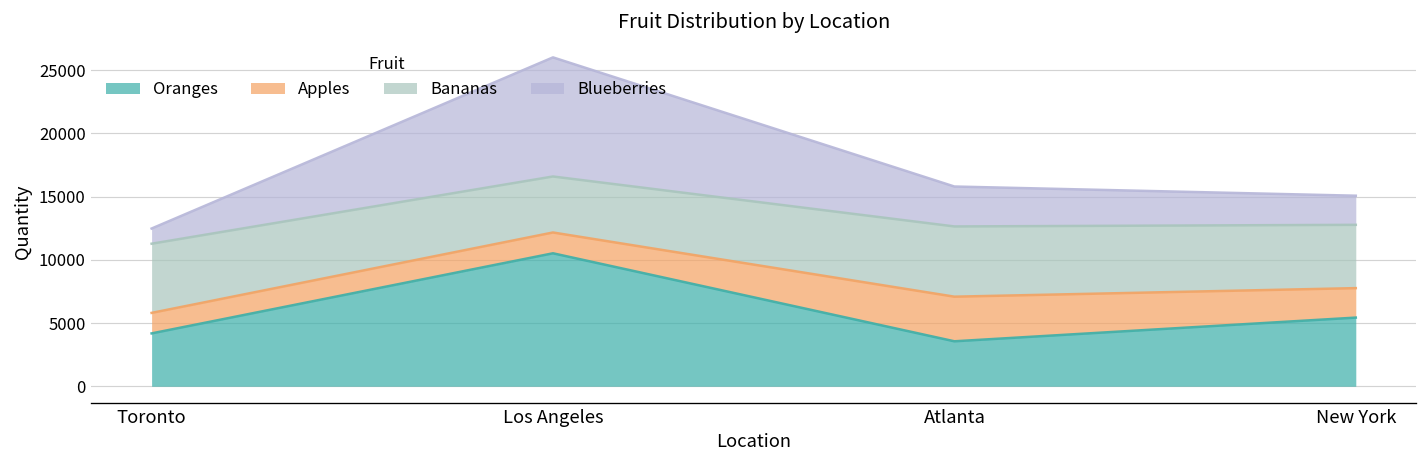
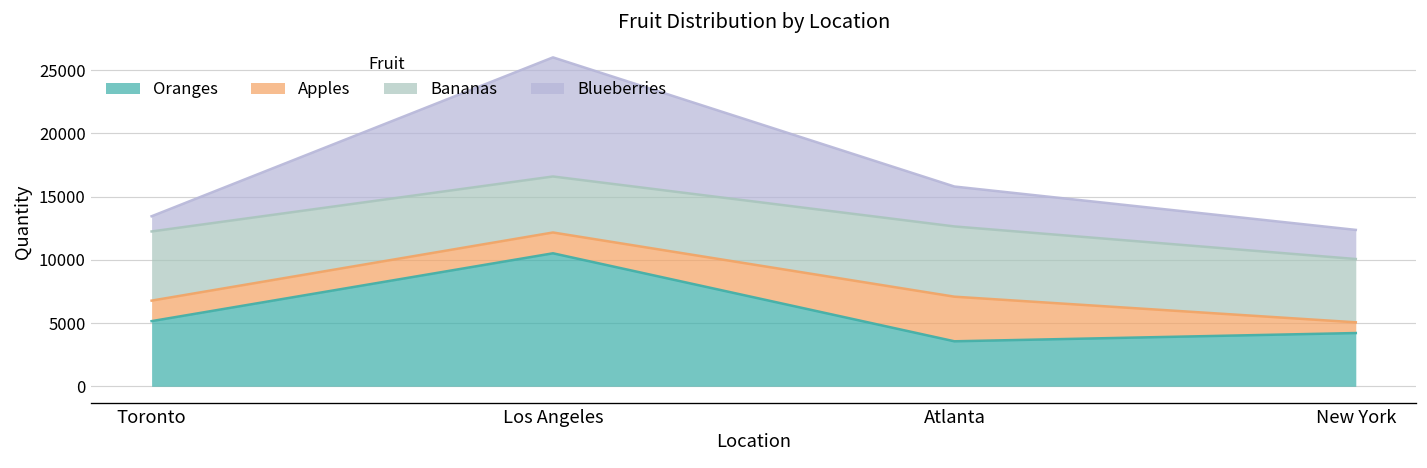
Oranges, Toronto: 4200 -> 5200
Oranges, New York: 5400 -> 4200
Apples, New York: 2300 -> 800
